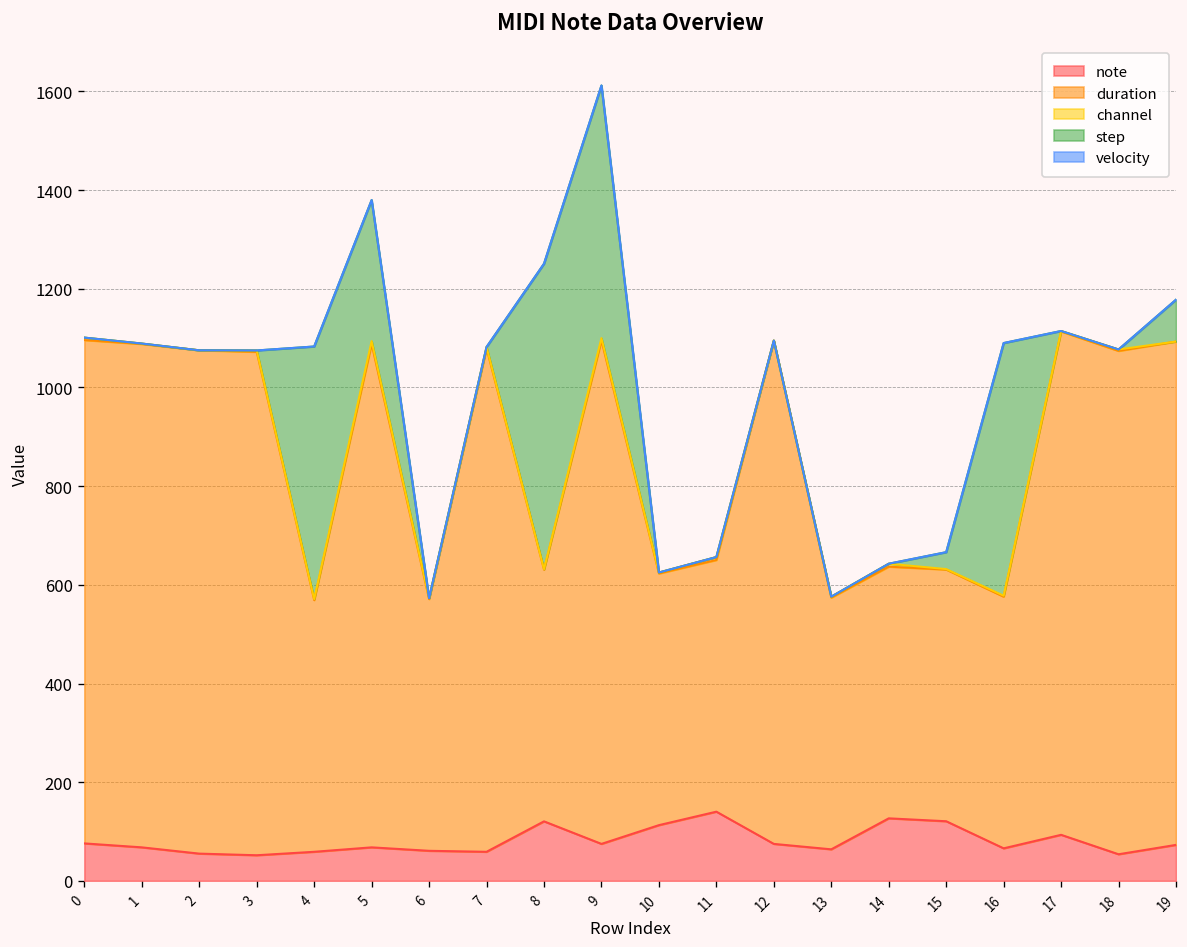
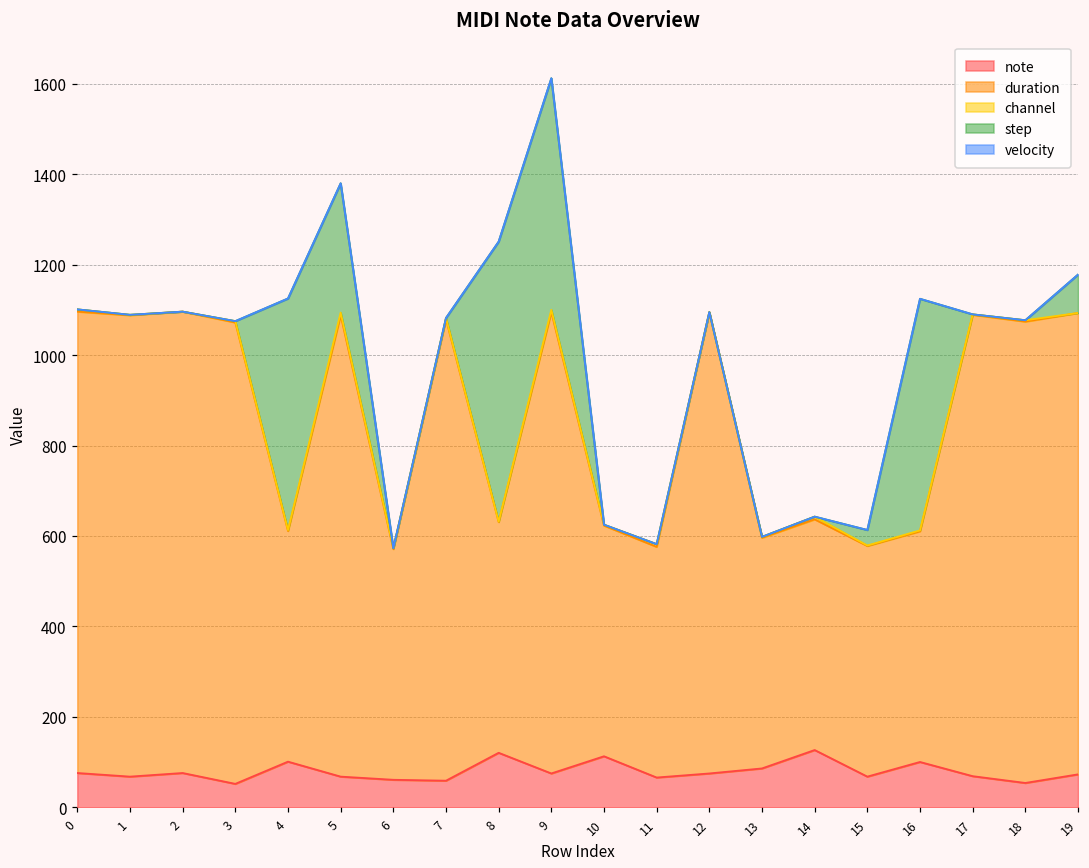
note, 2: 60 -> 80
note, 4: 60 -> 100
note, 11: 140 -> 70
note, 13: 60 -> 90
note, 15: 120 -> 70
note, 16: 70 -> 100
note, 17: 90 -> 70
